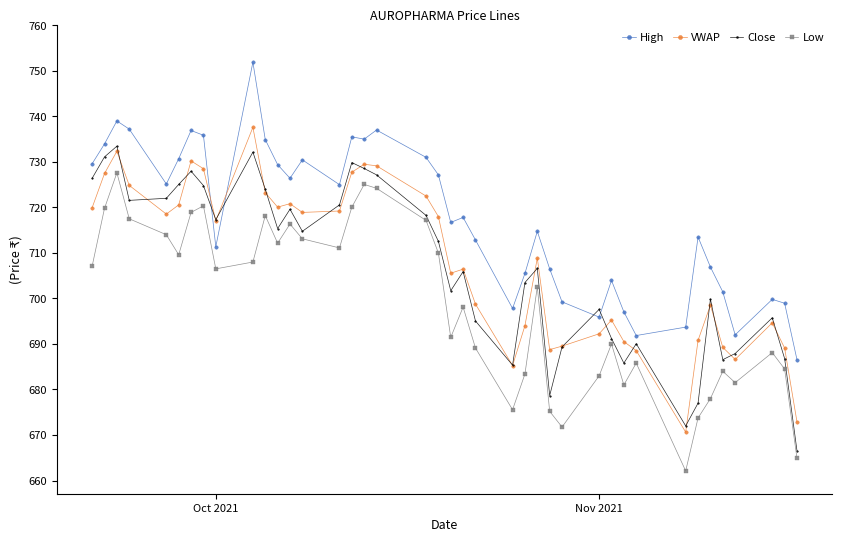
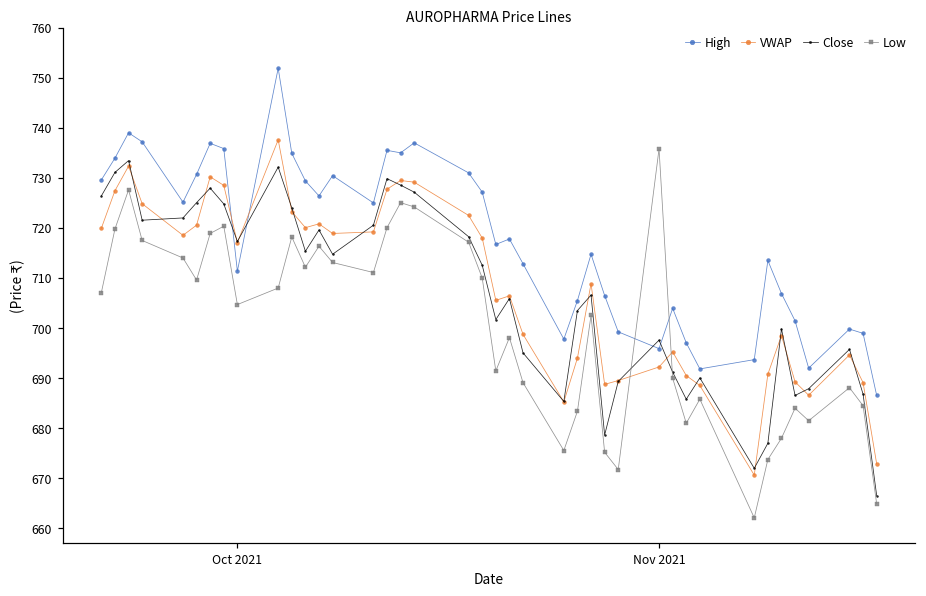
Low, Oct 2021: 707 -> 705
Low, Nov 2021: 683 -> 736
